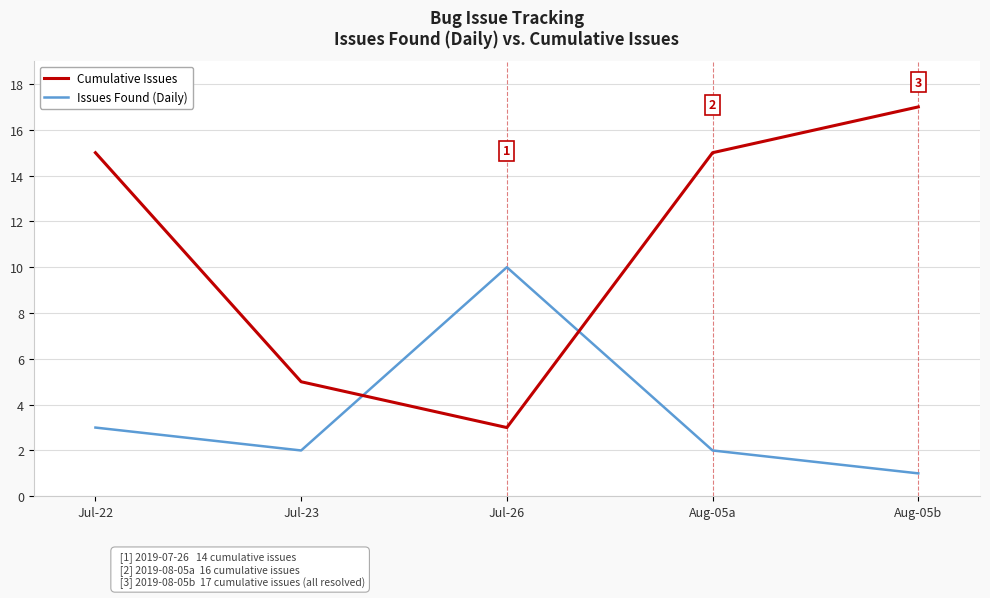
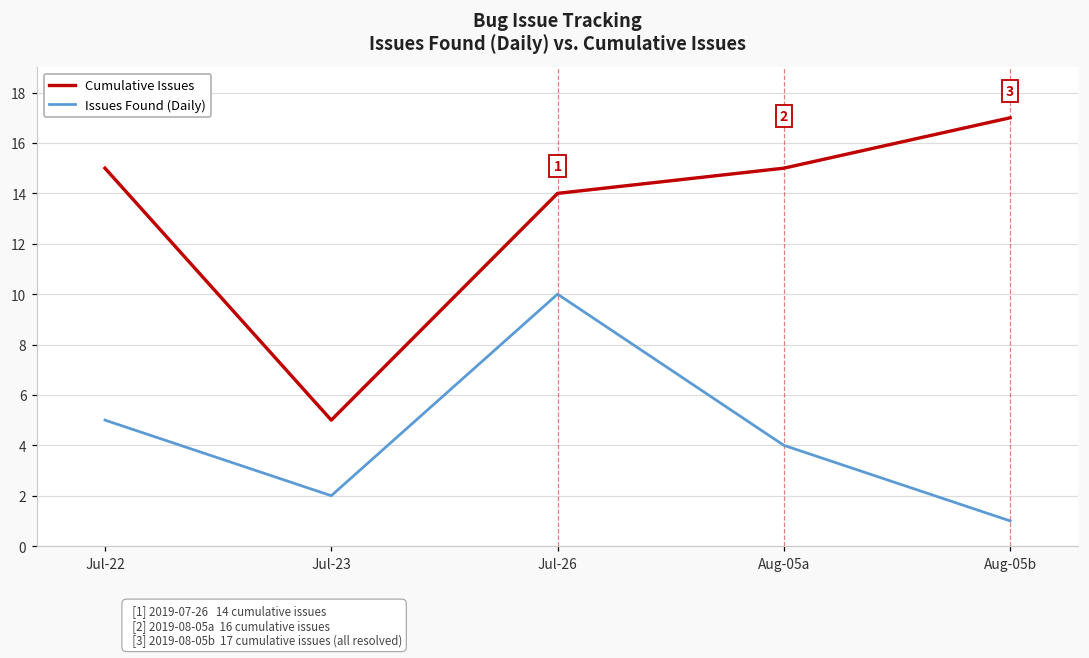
Issues Found (Daily), Jul-22: 3 -> 5
Cumulative Issues, Jul-26: 3 -> 14
Issues Found (Daily), Aug-05a: 2 -> 4
